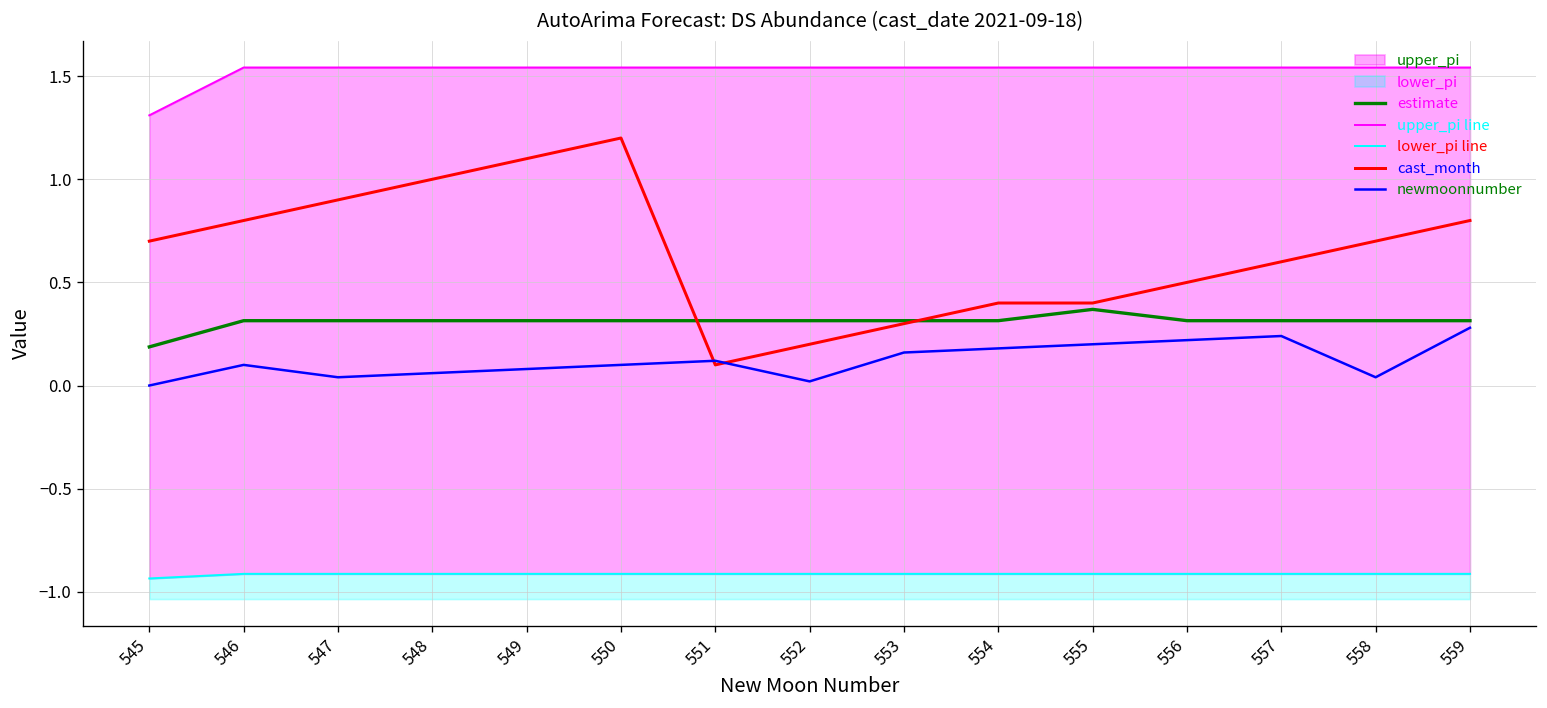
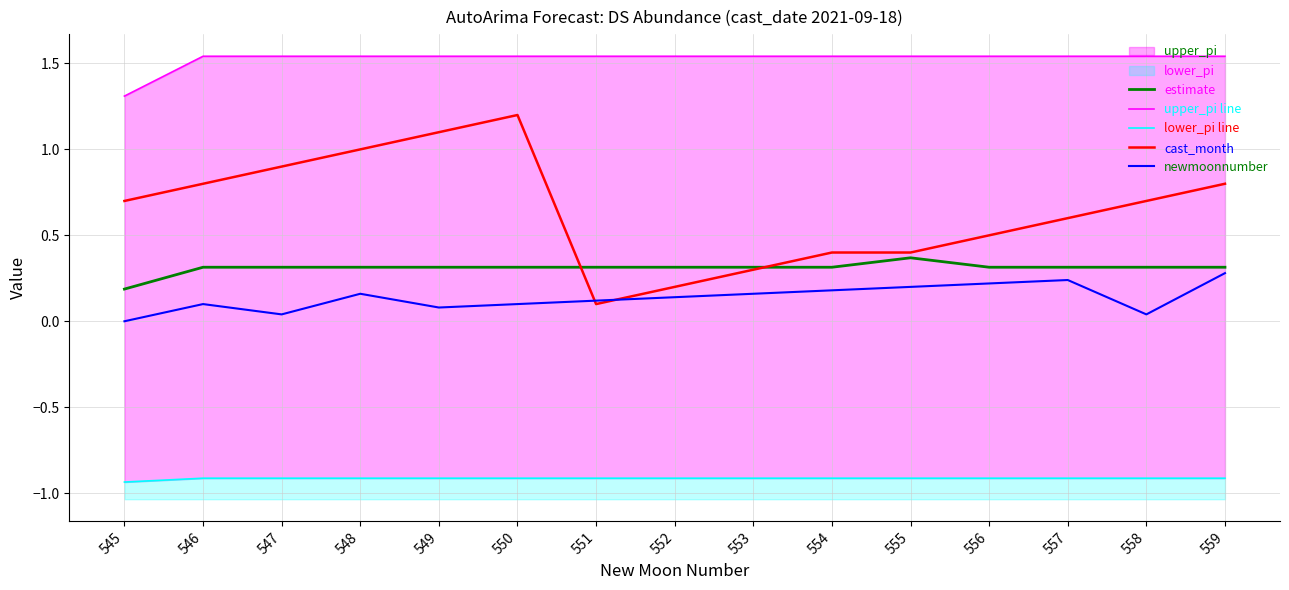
newmoonnumber, 548: 0.06 -> 0.16
newmoonnumber, 552: 0.02 -> 0.14
